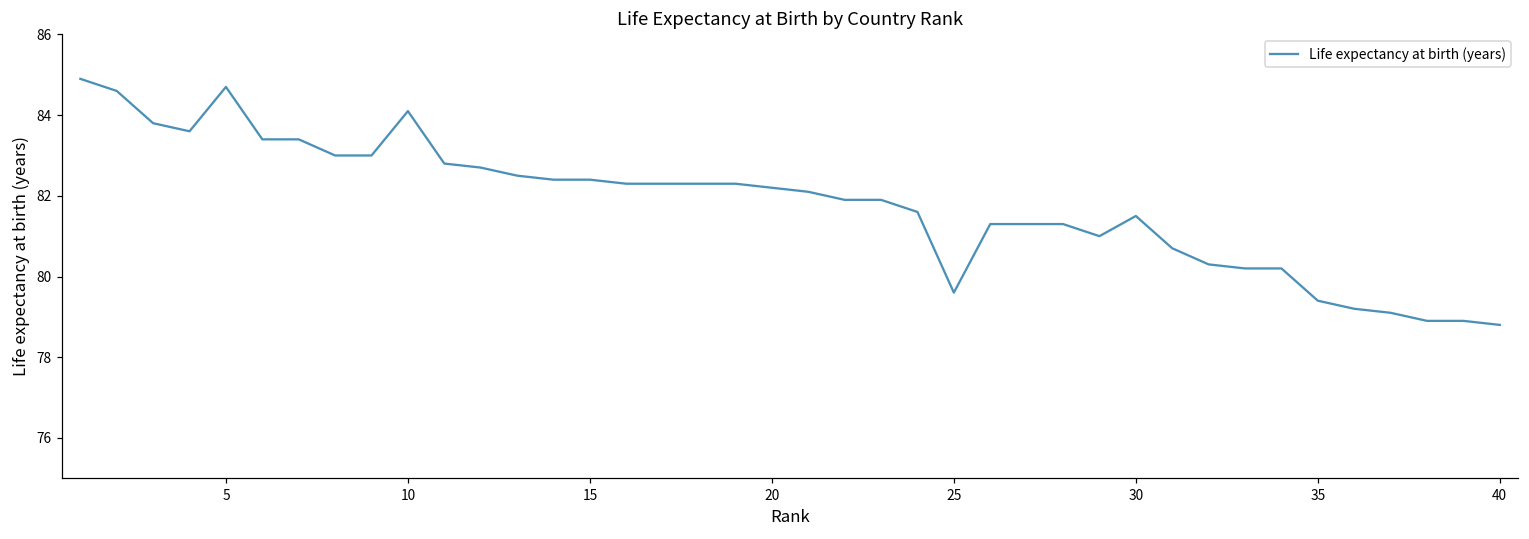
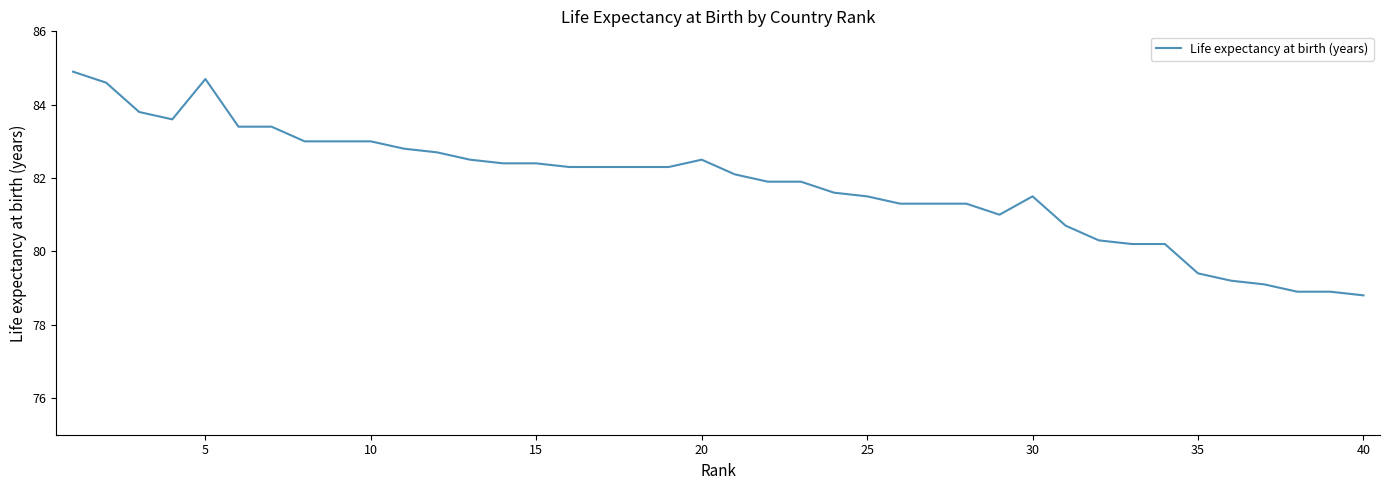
10: 84.1 -> 83.0
20: 82.2 -> 82.5
25: 79.6 -> 81.5
